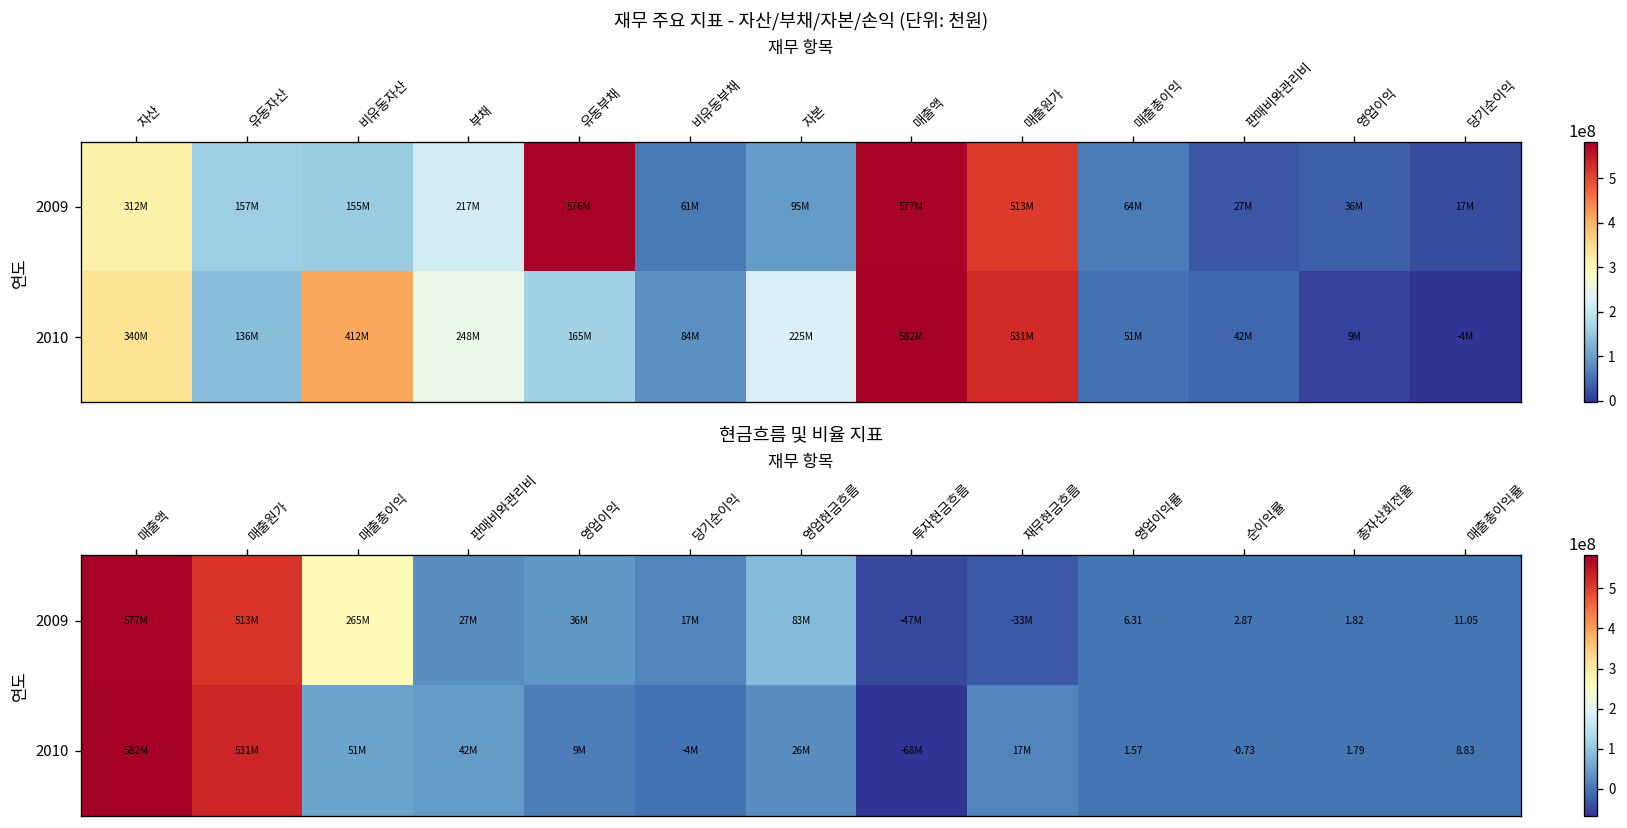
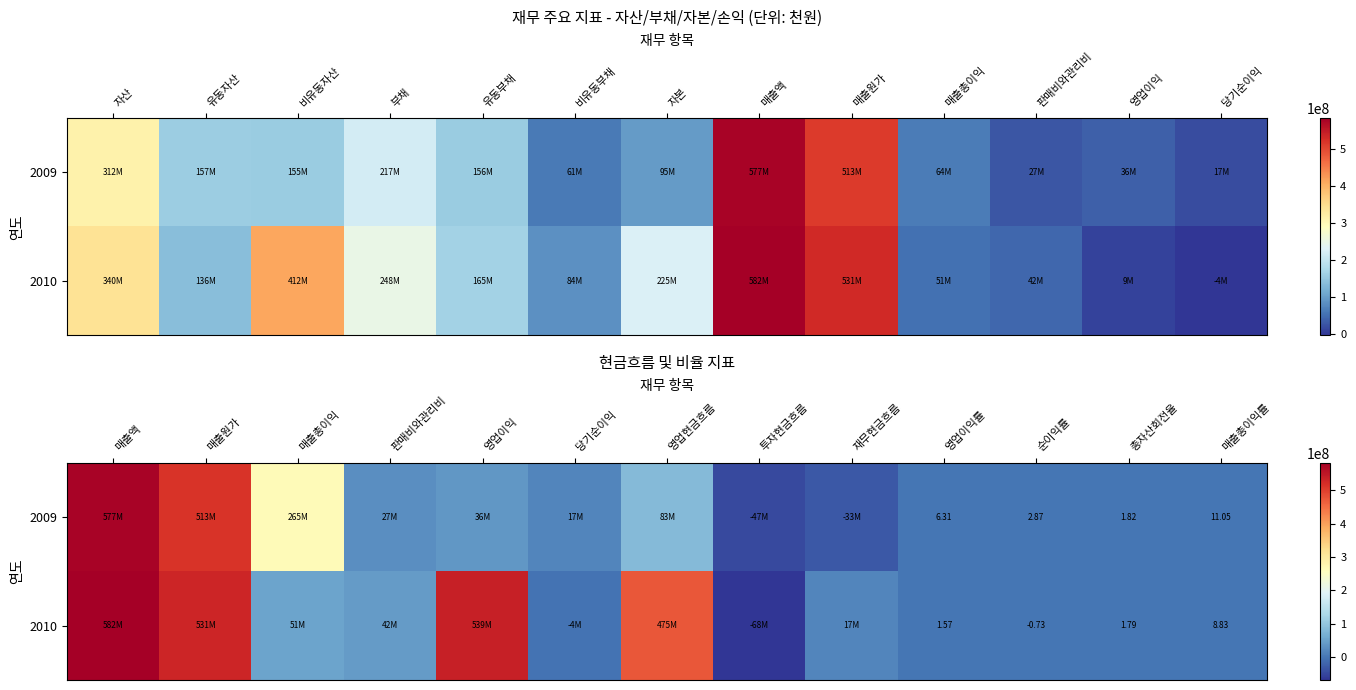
재무 주요 지표 - 자산/부채/자본/손익 (단위: 천원), 2009, 유동부채: 576M -> 156M
현금흐름 및 비율 지표, 2010, 영업이익: 9M -> 539M
현금흐름 및 비율 지표, 2010, 영업현금흐름: 26M -> 475M
